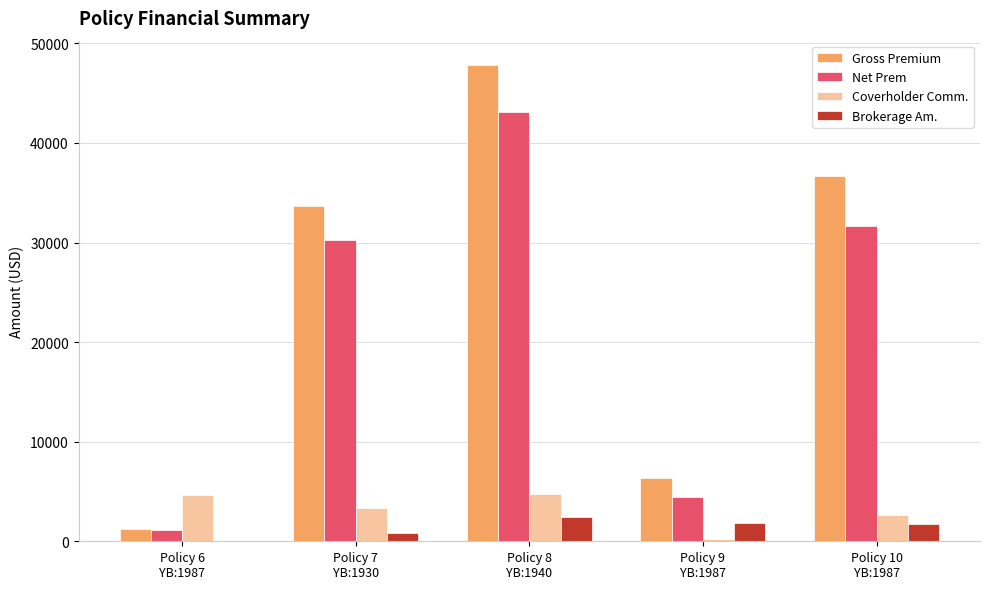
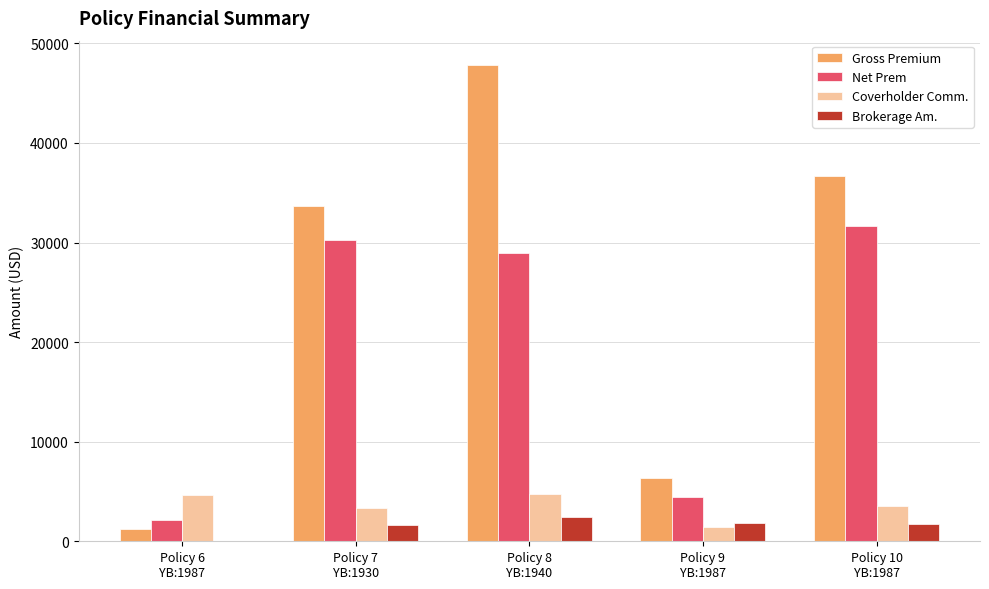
Net Prem, Policy 6 YB:1987: 1000 -> 2000
Brokerage Am., Policy 7 YB:1930: 1000 -> 2000
Net Prem, Policy 8 YB:1940: 43000 -> 29000
Coverholder Comm., Policy 9 YB:1987: 0 -> 1000
Coverholder Comm., Policy 10 YB:1987: 3000 -> 4000
